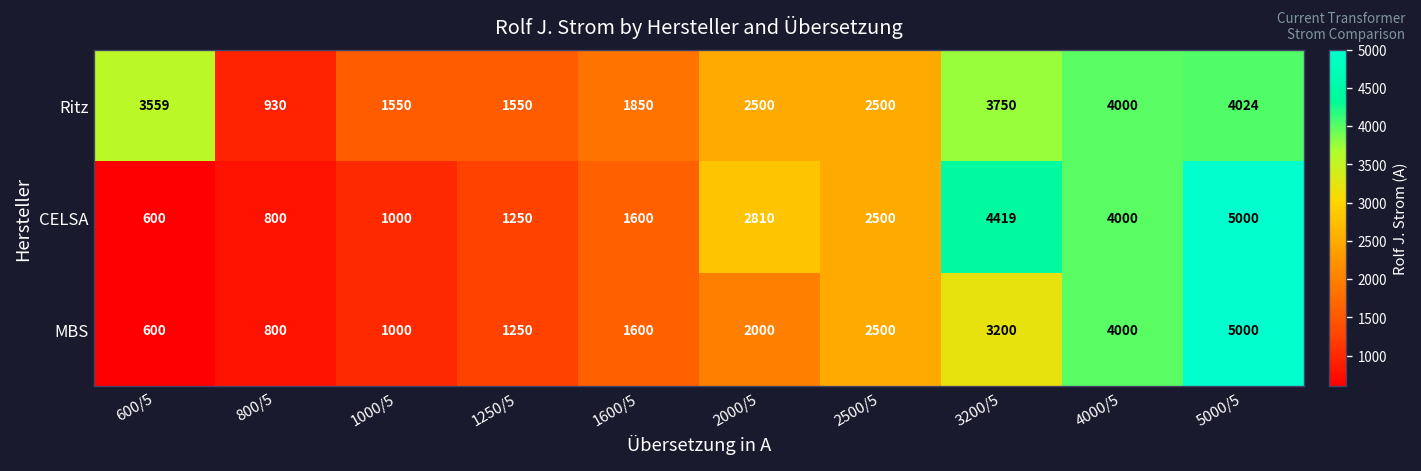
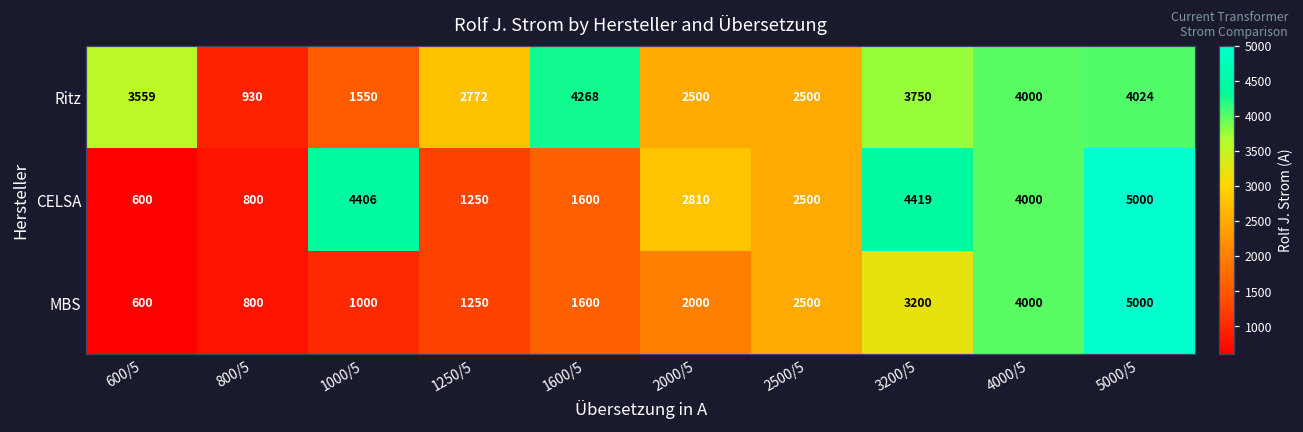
Ritz, 1250/5: 1550 -> 2772
Ritz, 1600/5: 1850 -> 4268
CELSA, 1000/5: 1000 -> 4406
